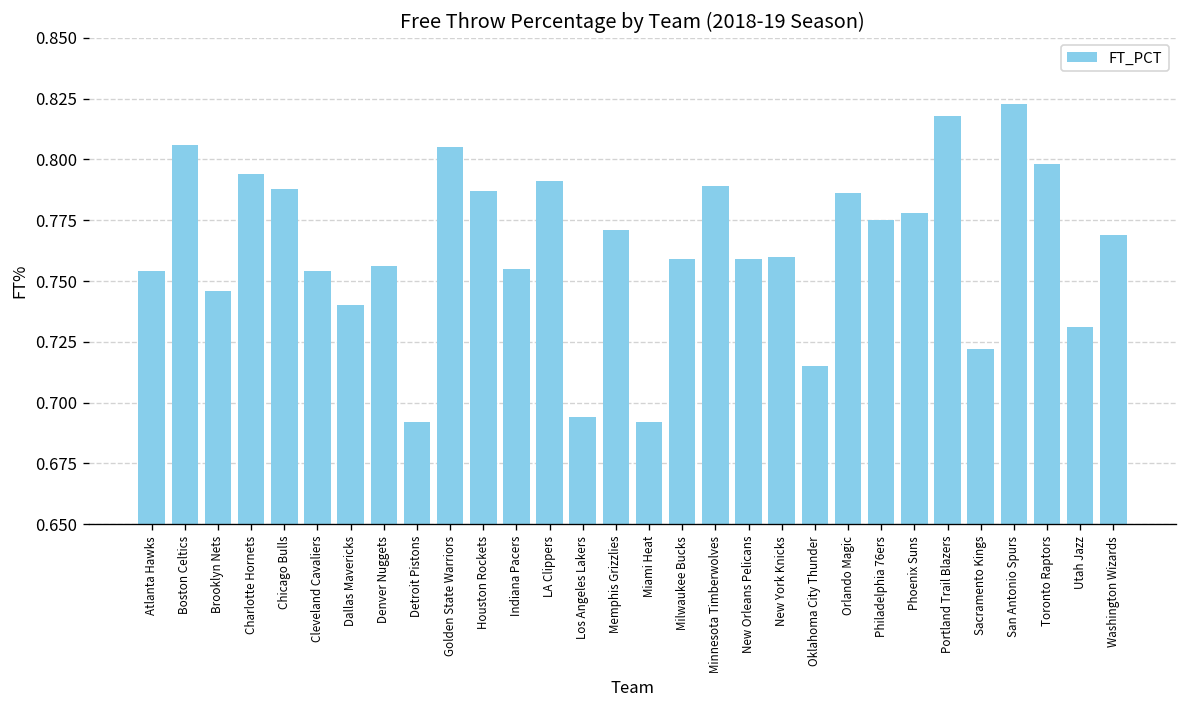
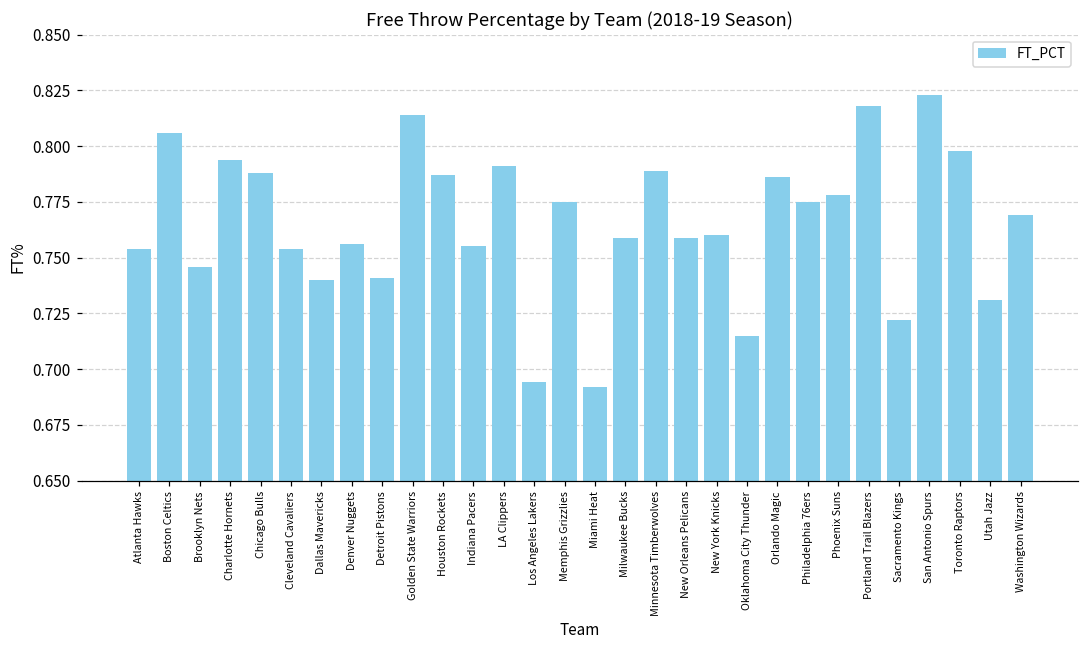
Detroit Pistons: 0.692 -> 0.741
Golden State Warriors: 0.805 -> 0.814
Memphis Grizzlies: 0.771 -> 0.775
